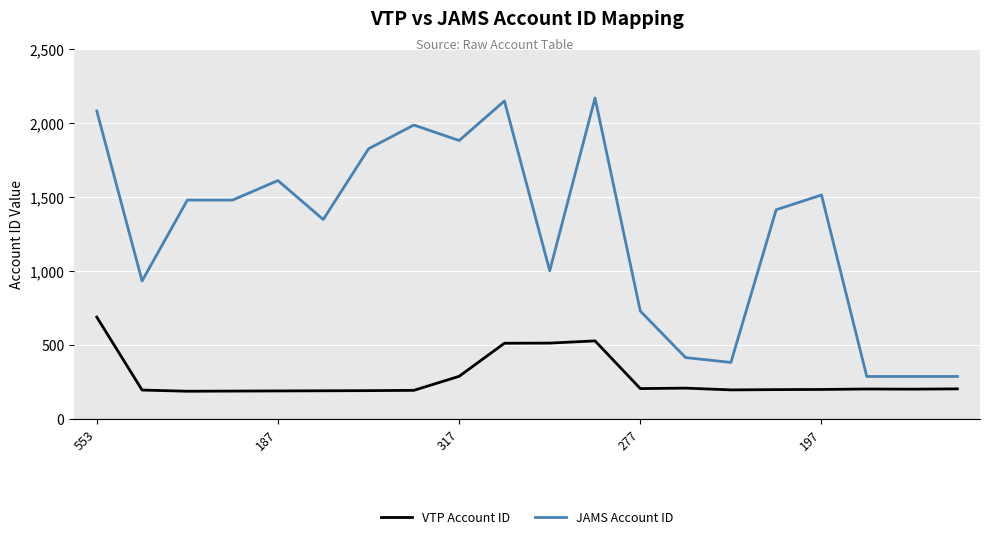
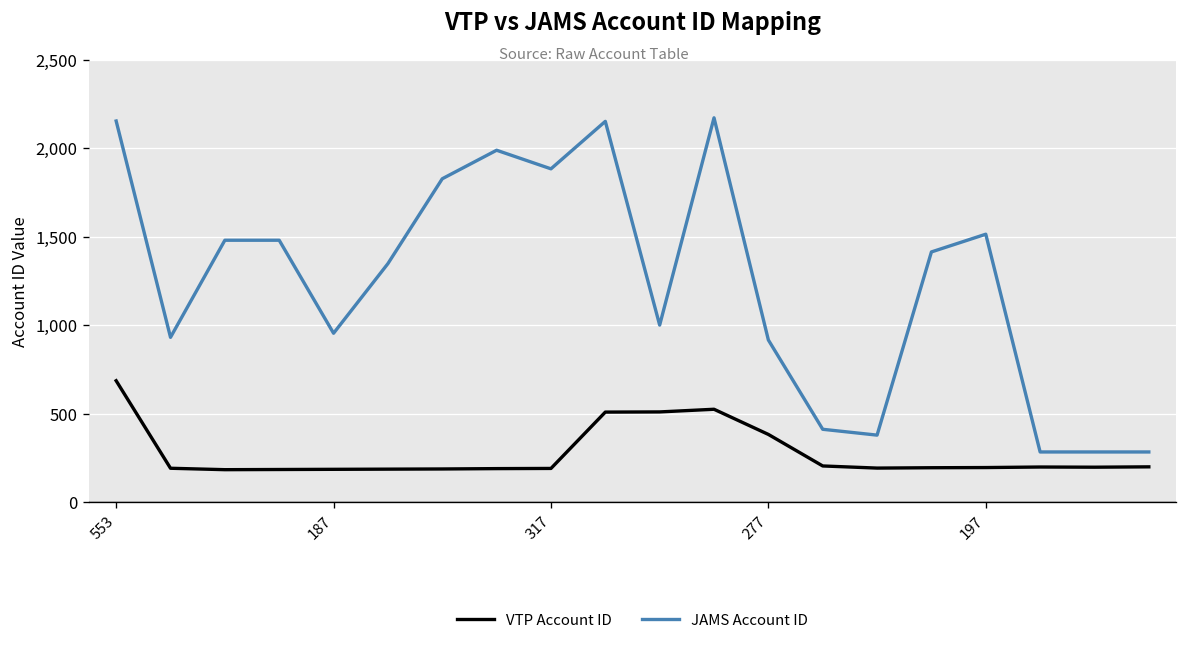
JAMS Account ID, 553: 2,080 -> 2,150
JAMS Account ID, 187: 1,610 -> 960
VTP Account ID, 317: 290 -> 190
VTP Account ID, 277: 200 -> 380
JAMS Account ID, 277: 730 -> 920
